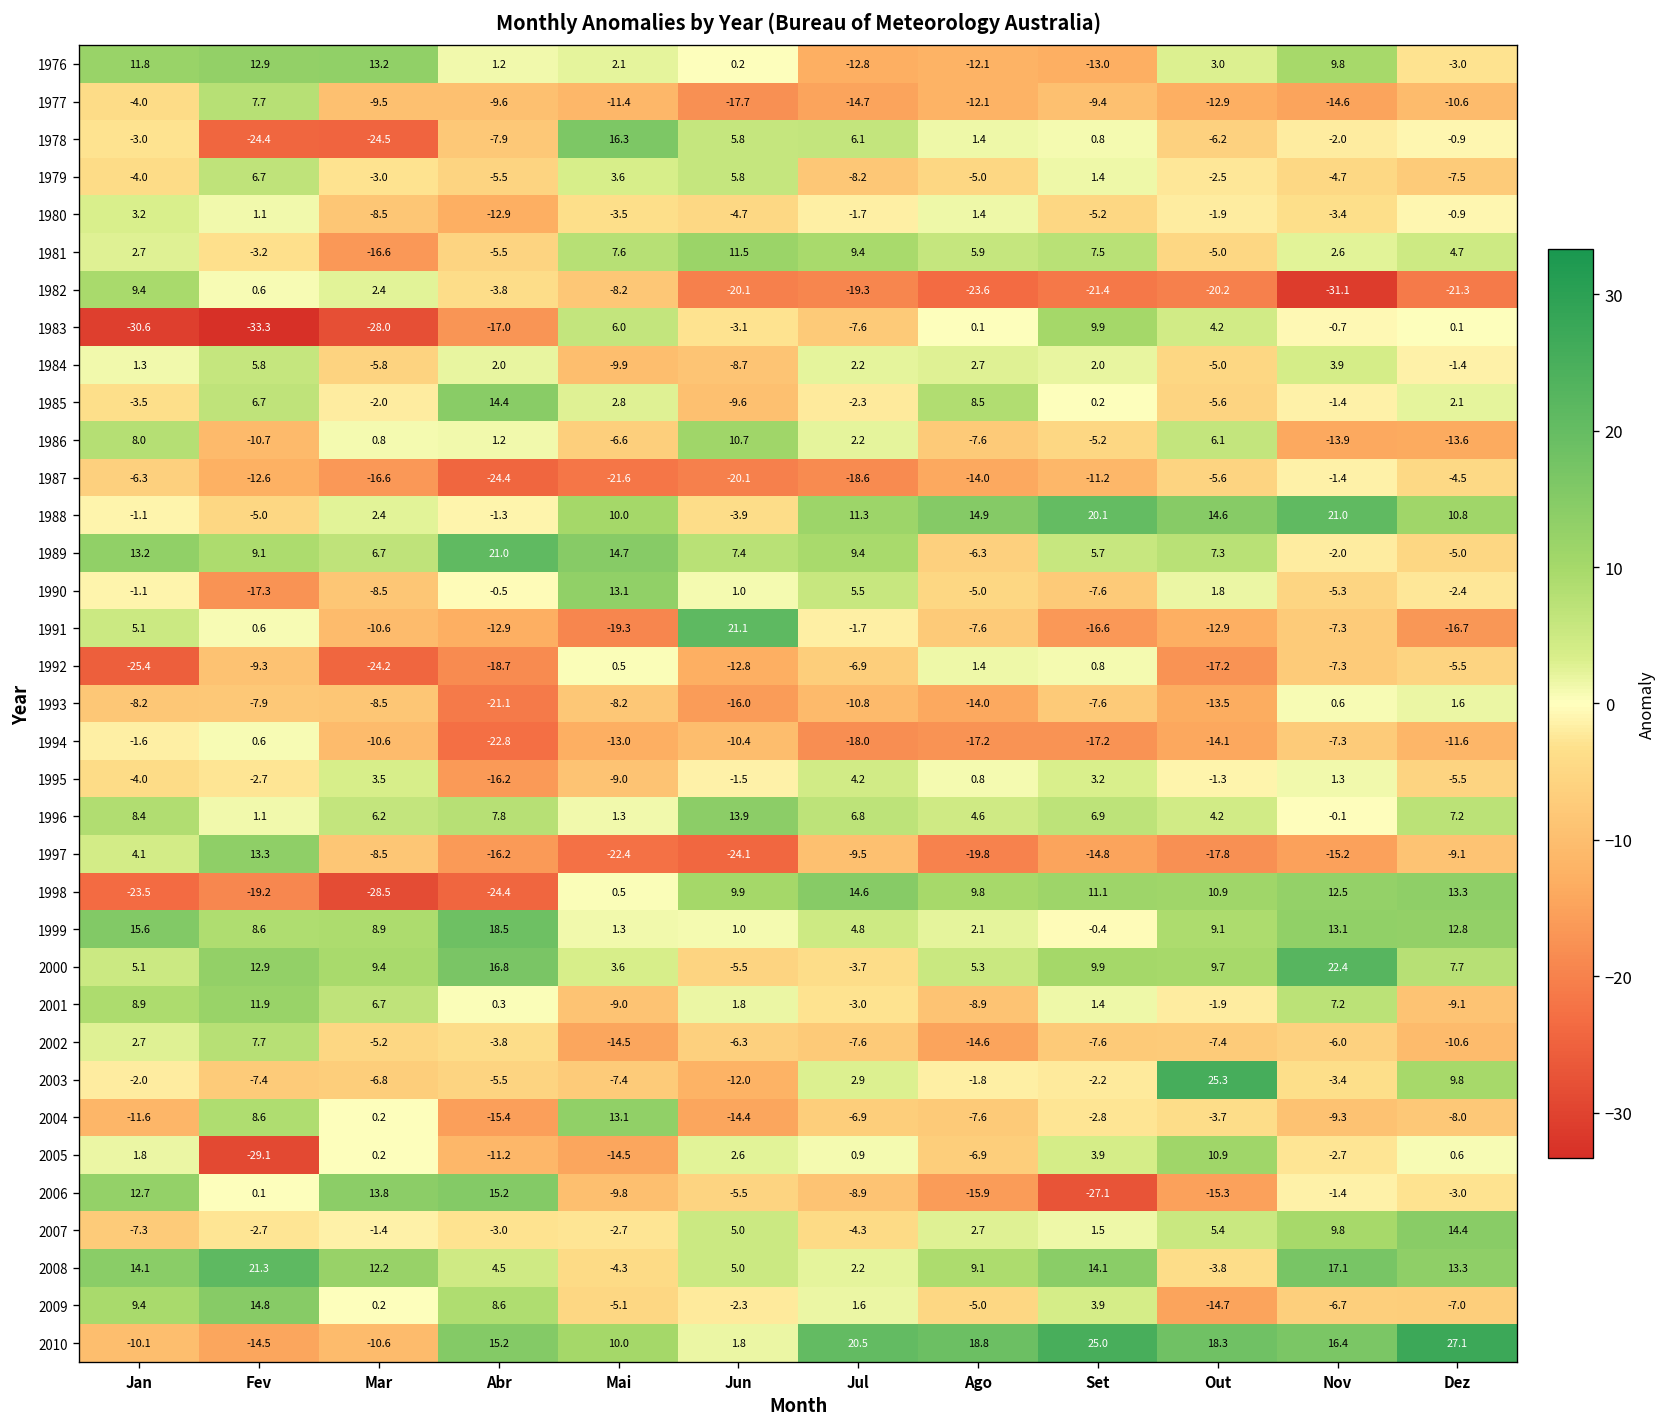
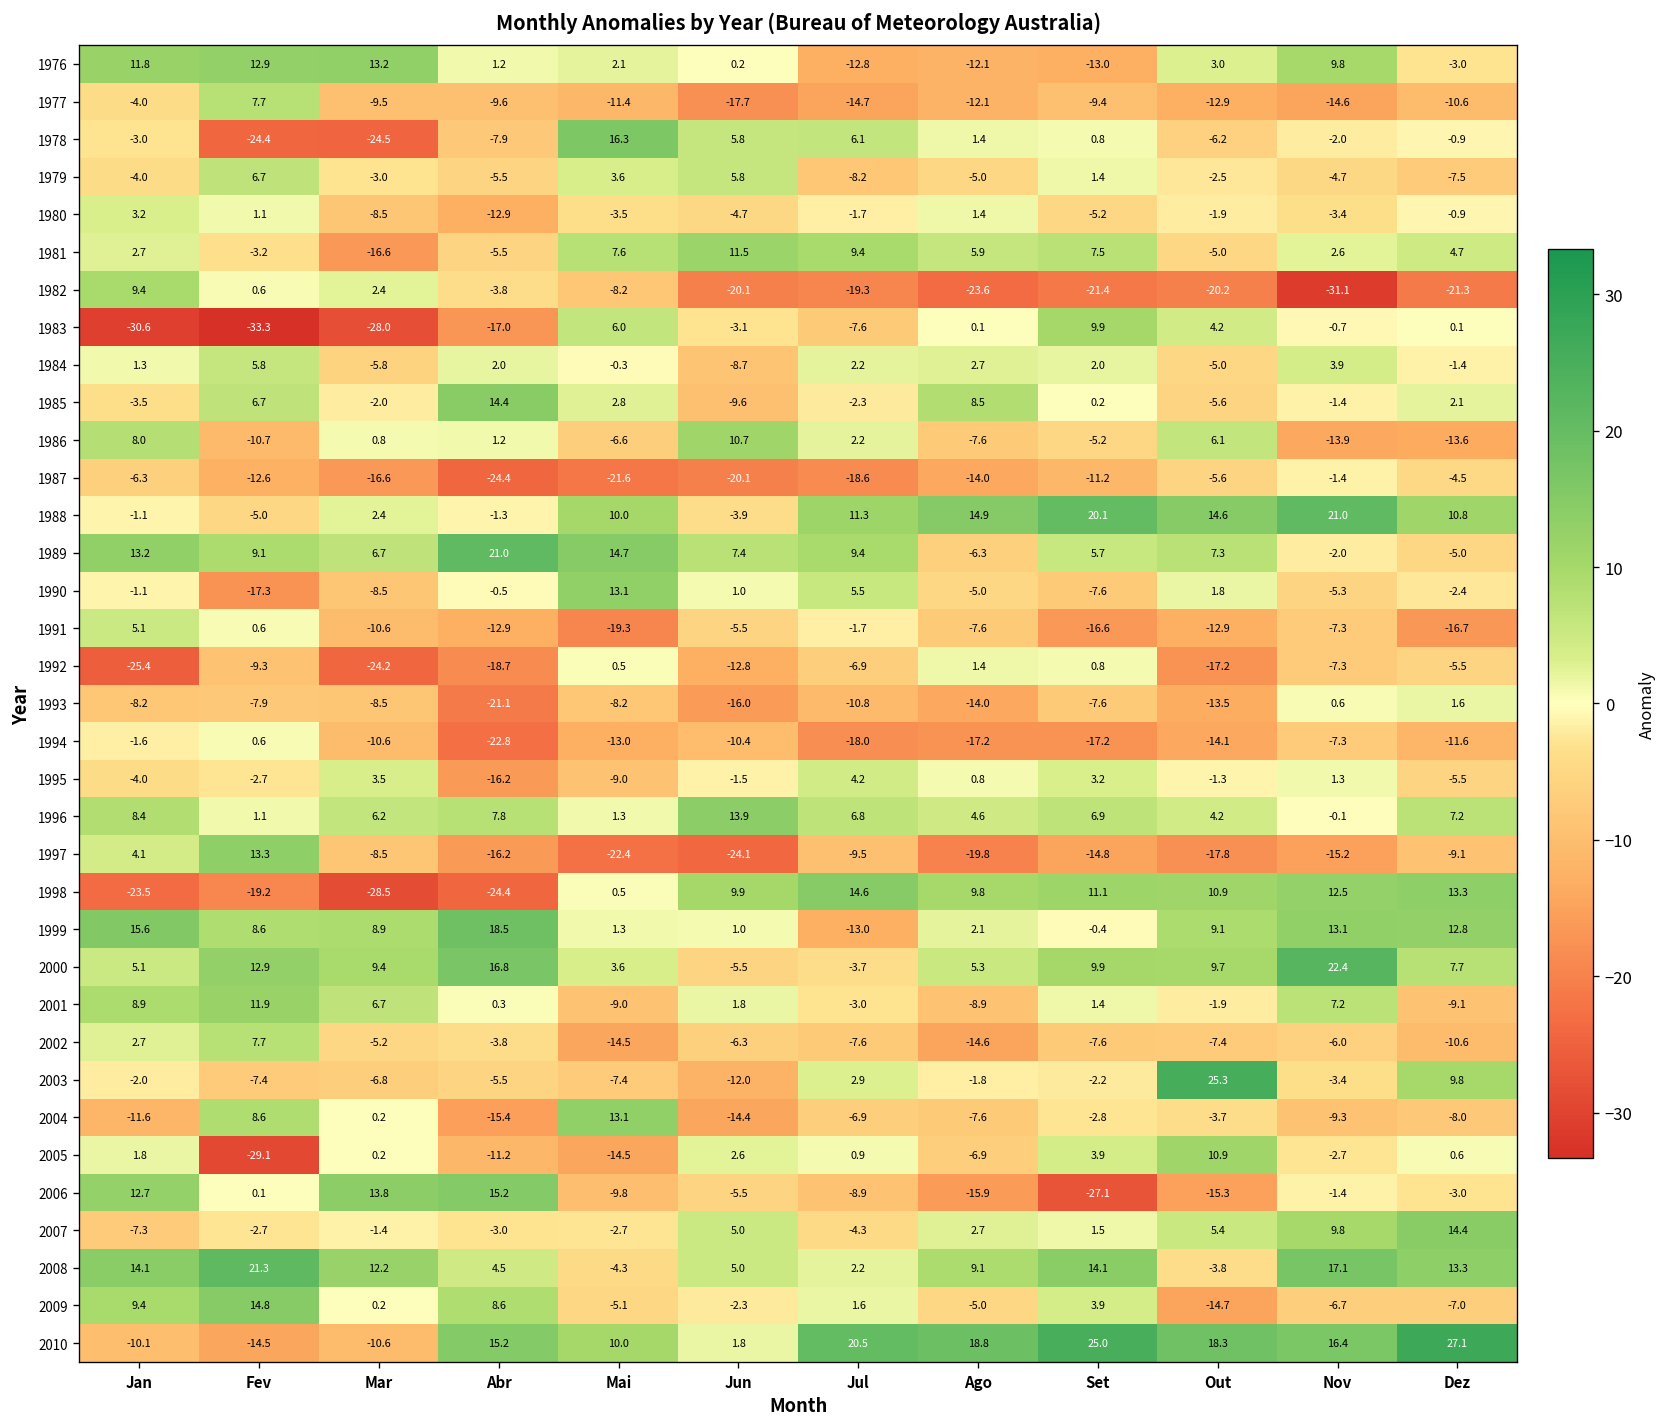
1984, Mai: -9.9 -> -0.3
1991, Jun: 21.1 -> -5.5
1999, Jul: 4.8 -> -13.0
